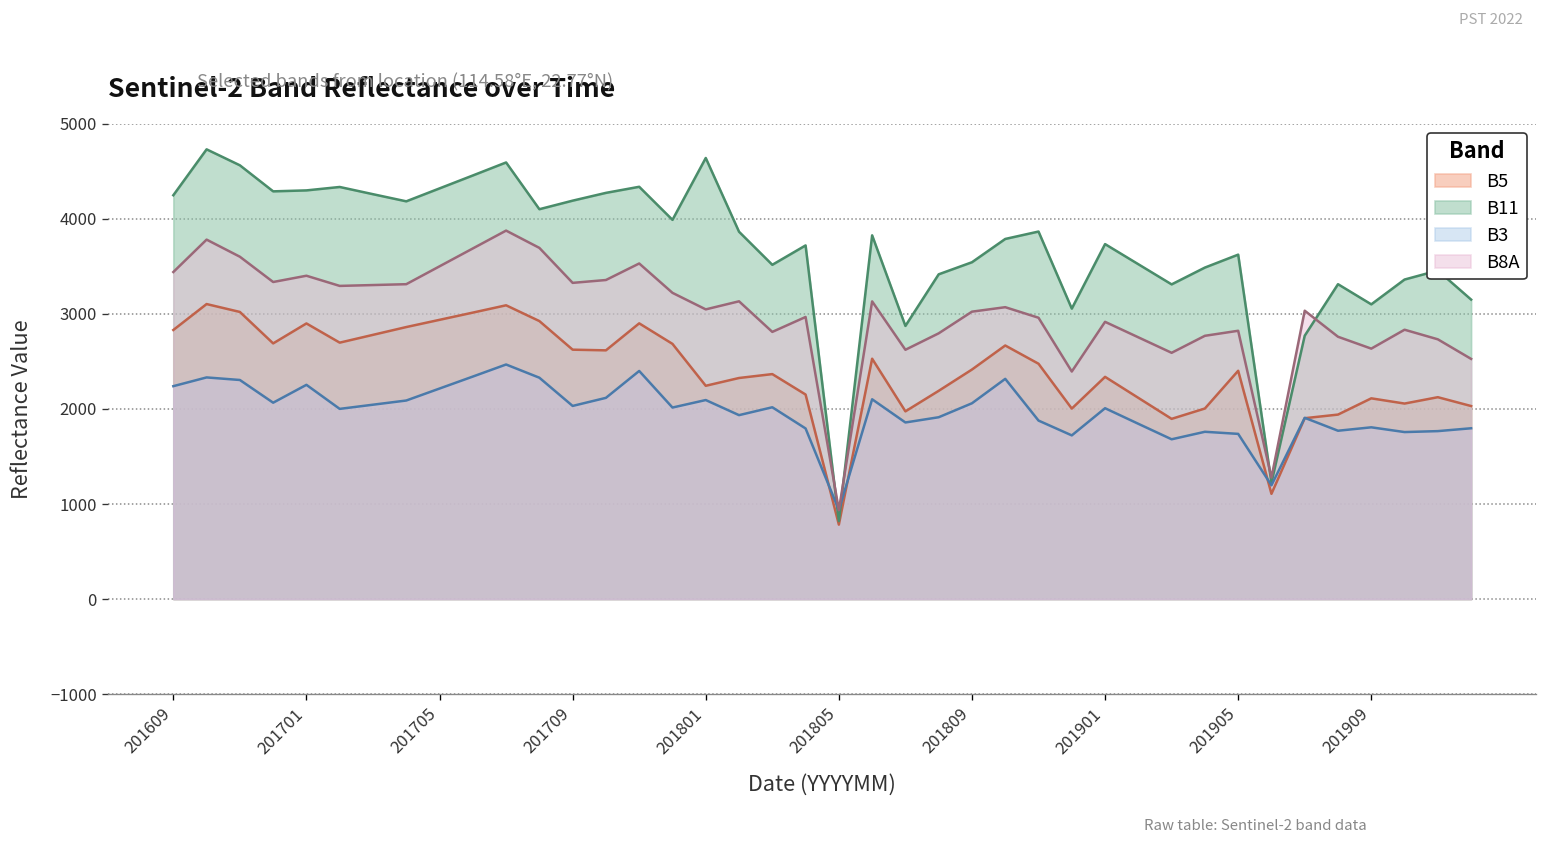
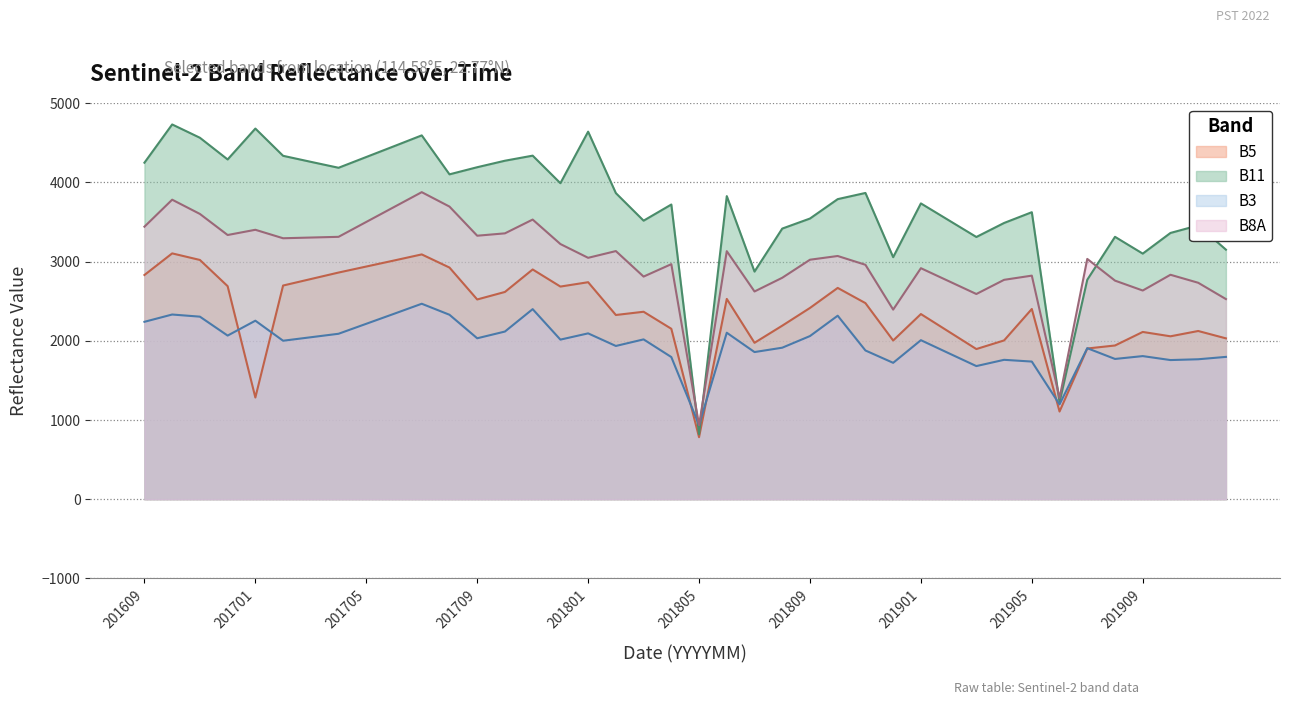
B5, 201701: 2900 -> 1300
B11, 201701: 4300 -> 4700
B5, 201709: 2600 -> 2500
B5, 201801: 2200 -> 2700
